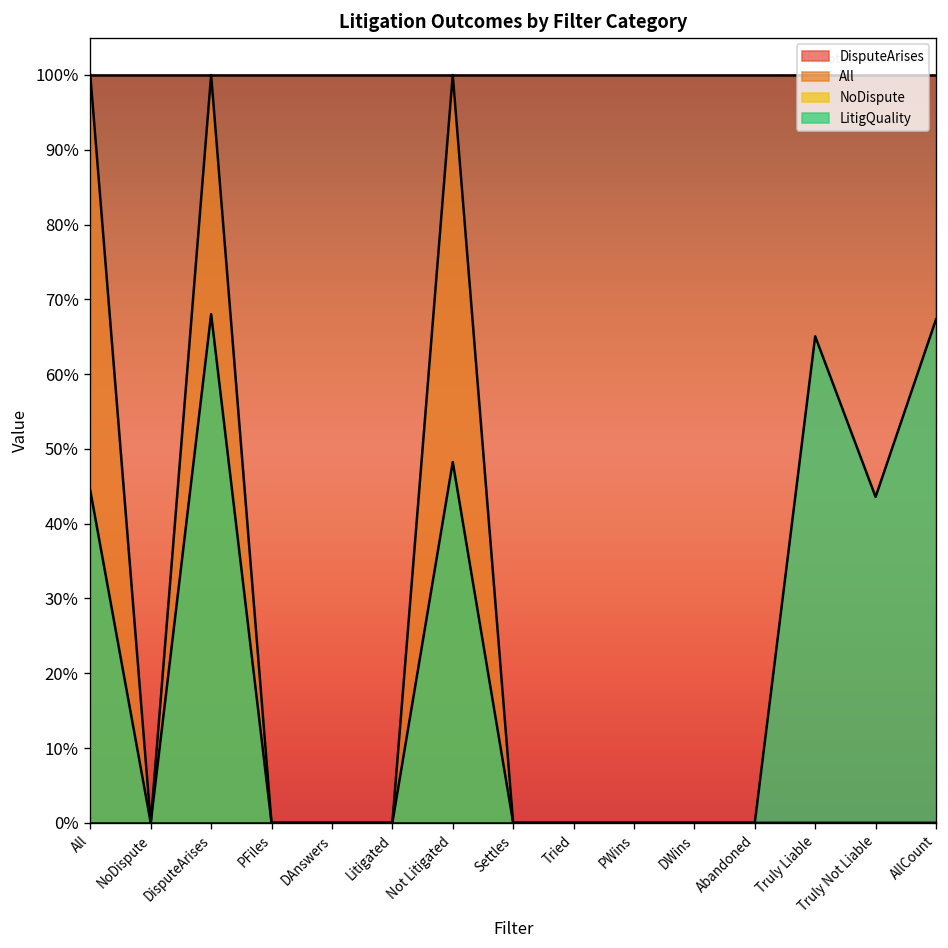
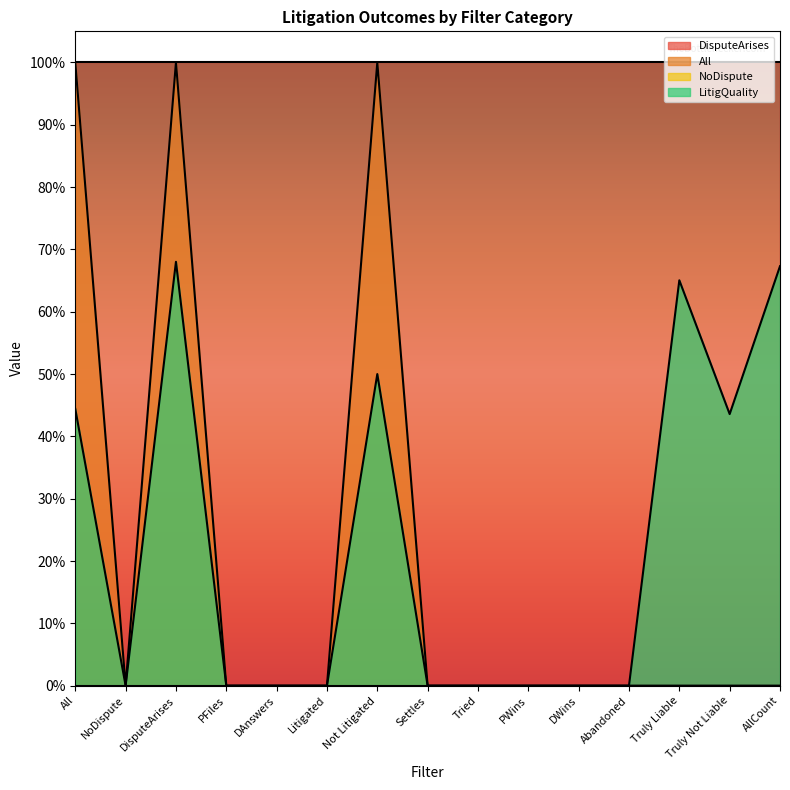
LitigQuality, Not Litigated: 48% -> 50%
